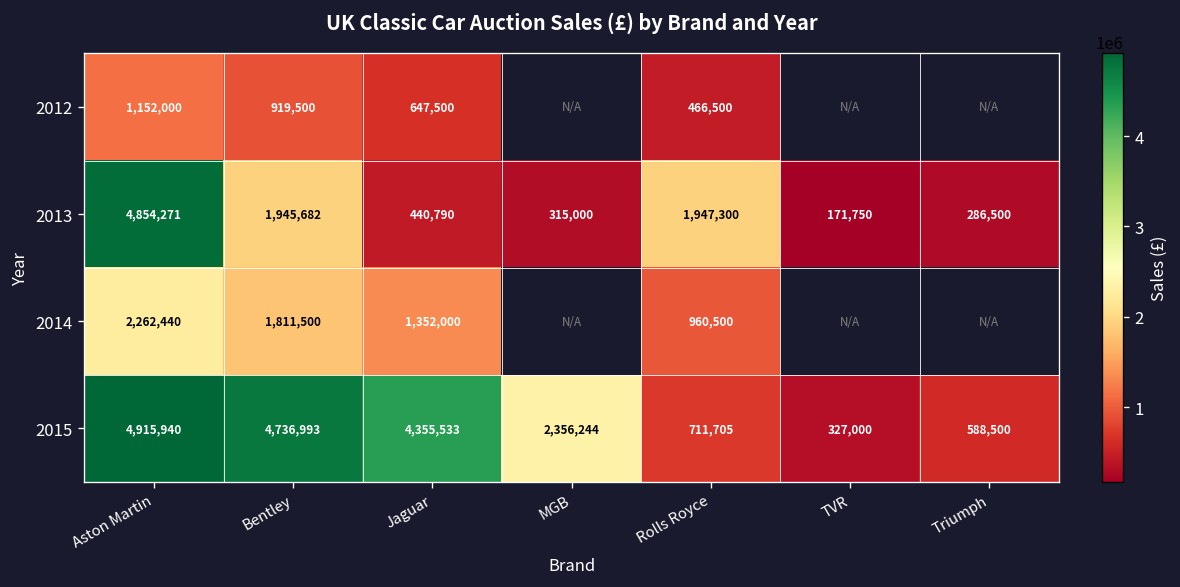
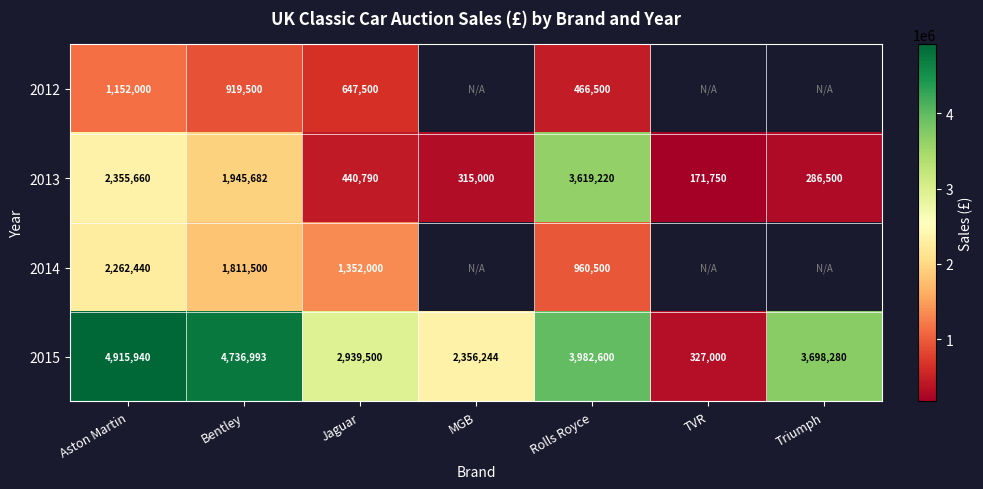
2013, Aston Martin: 4,854,271 -> 2,355,660
2013, Rolls Royce: 1,947,300 -> 3,619,220
2015, Jaguar: 4,355,533 -> 2,939,500
2015, Rolls Royce: 711,705 -> 3,982,600
2015, Triumph: 588,500 -> 3,698,280
